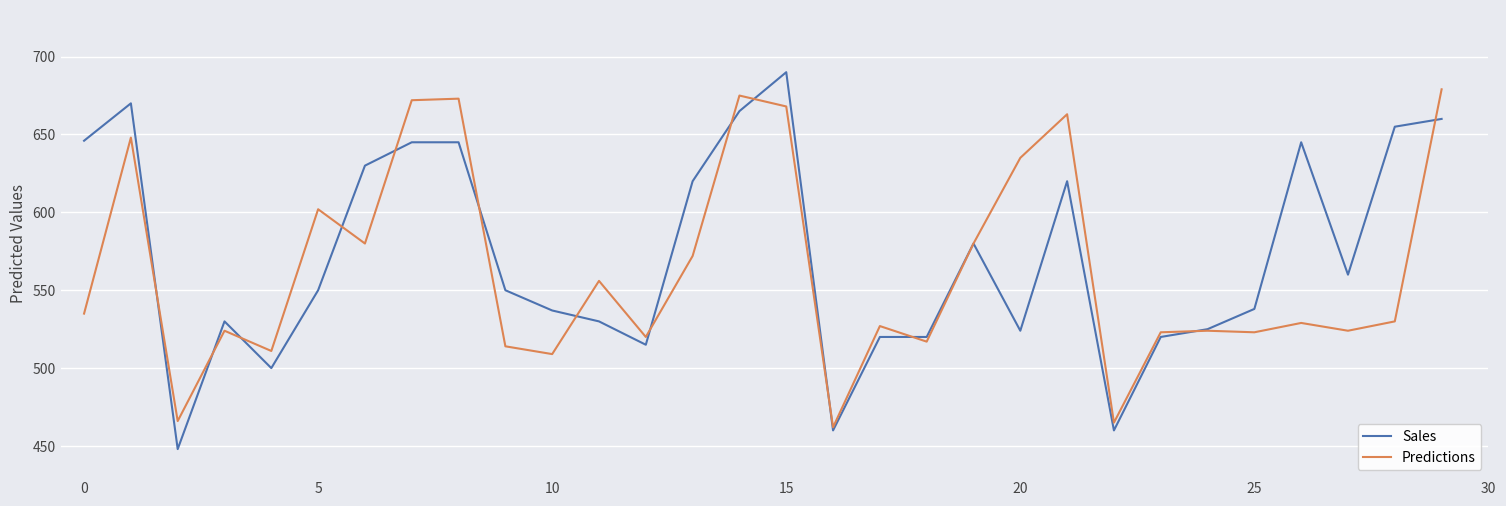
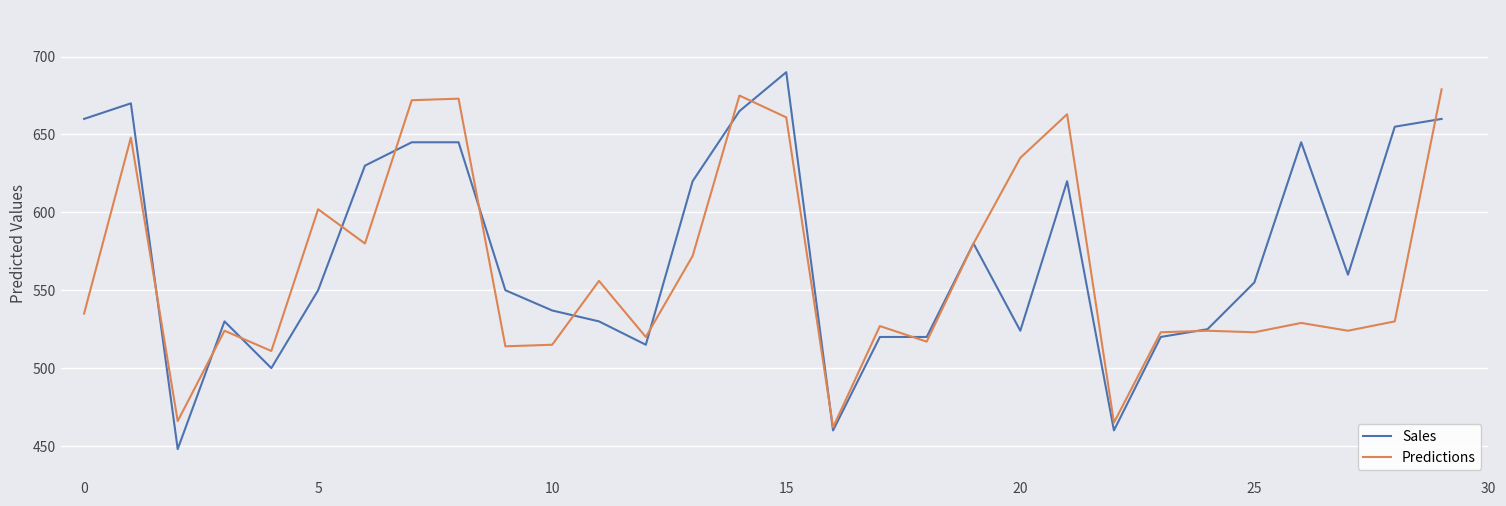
Sales, 0: 646 -> 660
Predictions, 10: 509 -> 515
Predictions, 15: 668 -> 661
Sales, 25: 538 -> 555
